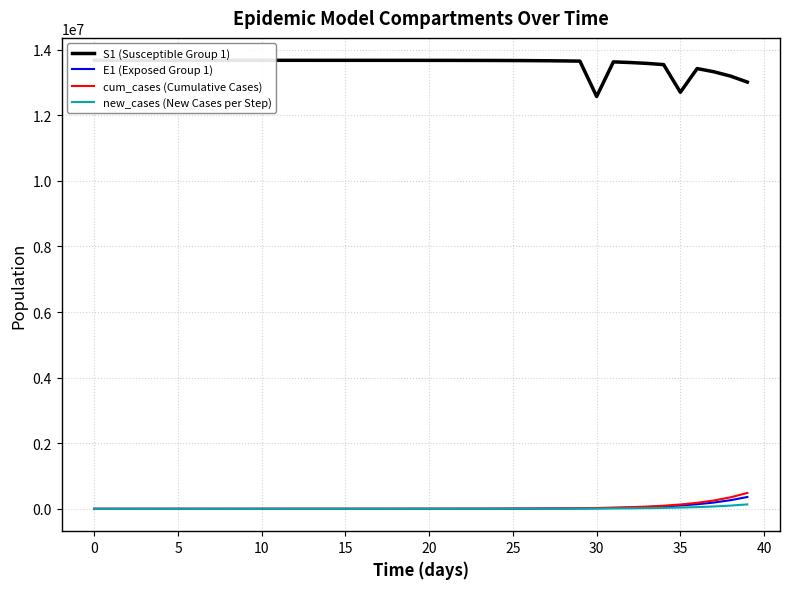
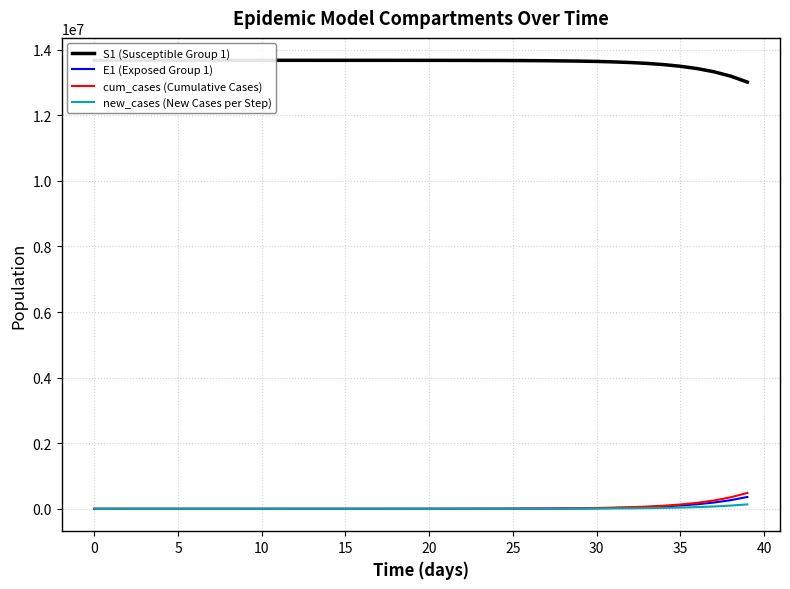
S1 (Susceptible Group 1), 30: 12600000 -> 13600000
S1 (Susceptible Group 1), 35: 12700000 -> 13500000
